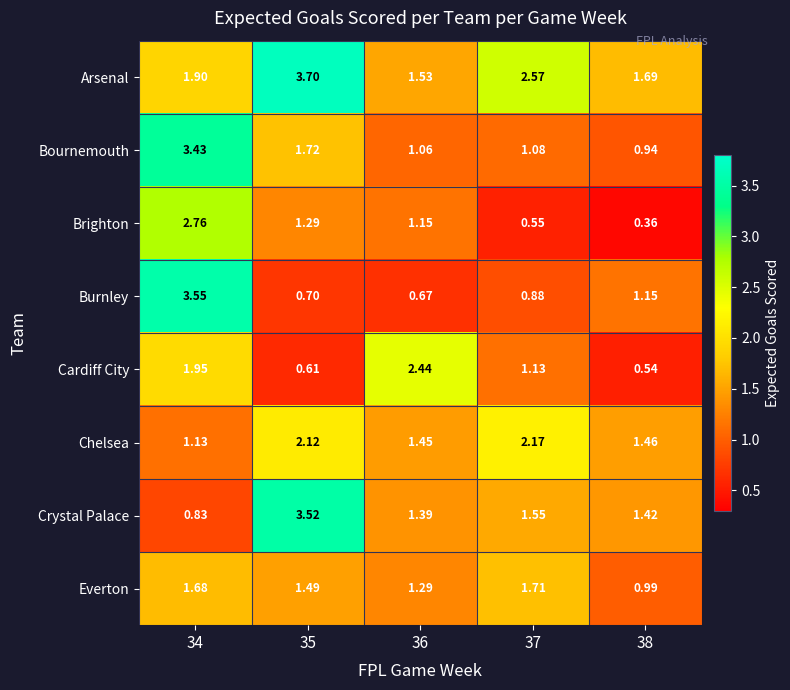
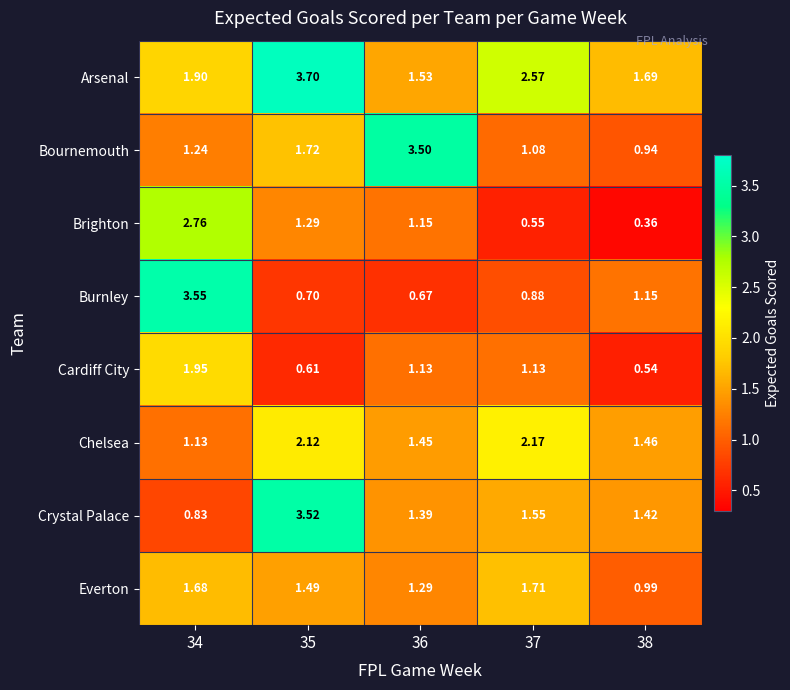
Bournemouth, 34: 3.43 -> 1.24
Bournemouth, 36: 1.06 -> 3.50
Cardiff City, 36: 2.44 -> 1.13
